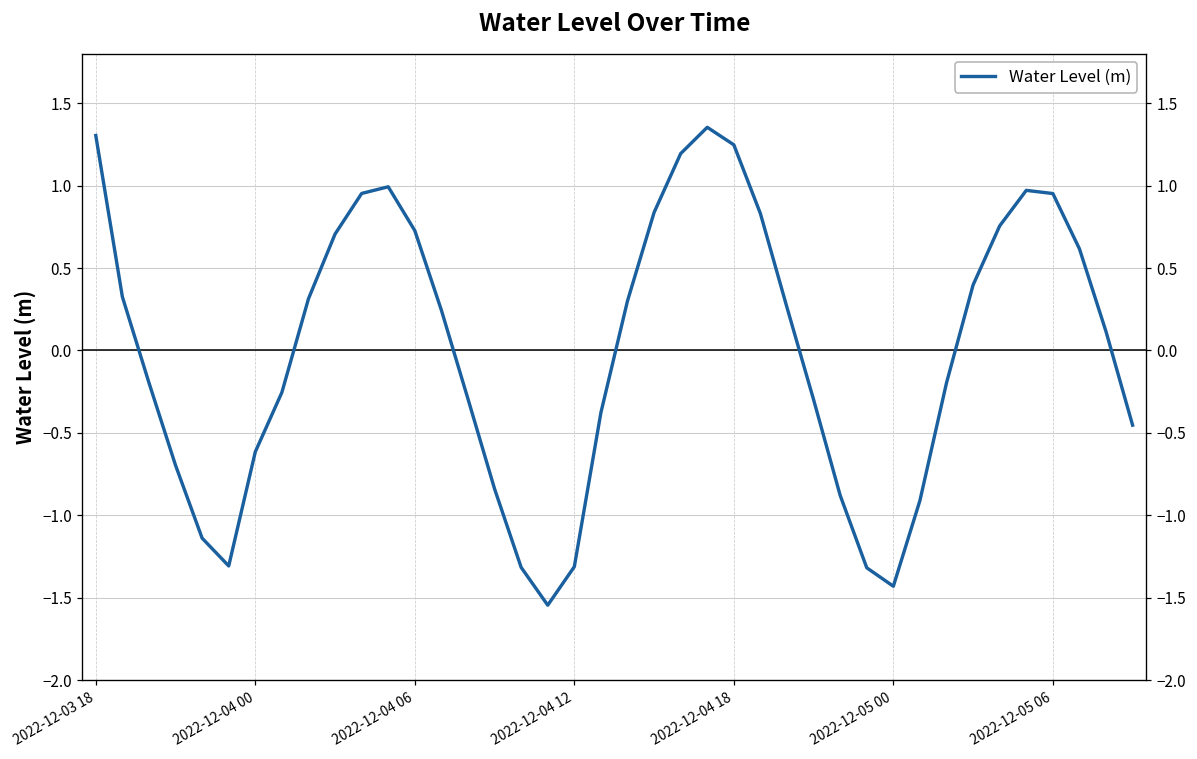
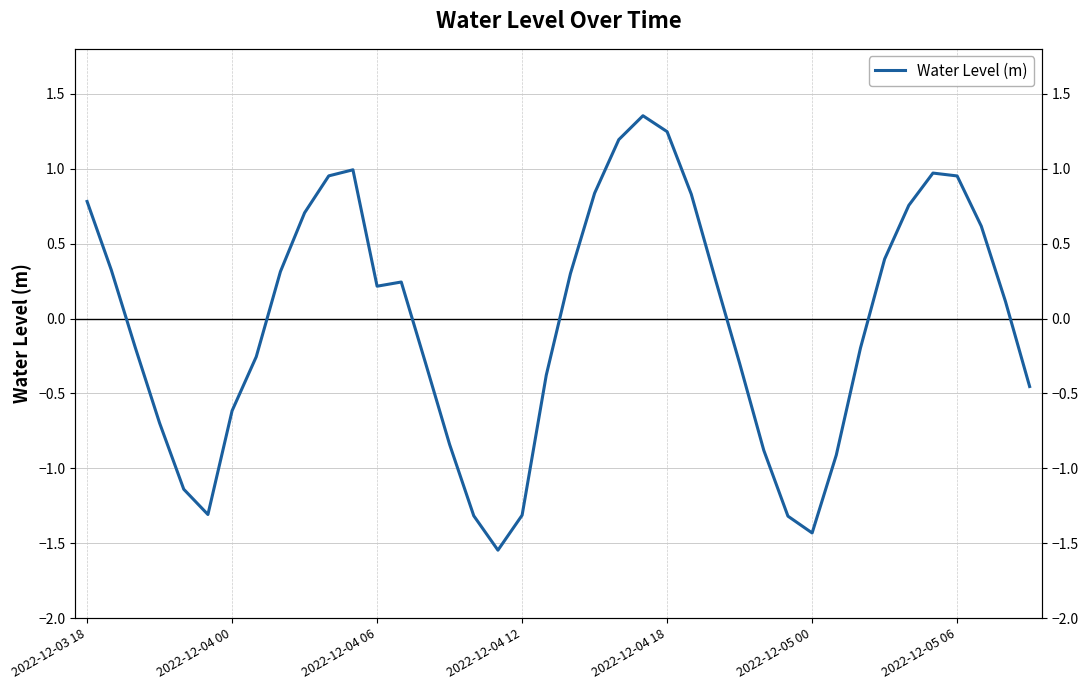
2022-12-03 18: 1.30 -> 0.78
2022-12-04 06: 0.73 -> 0.22
